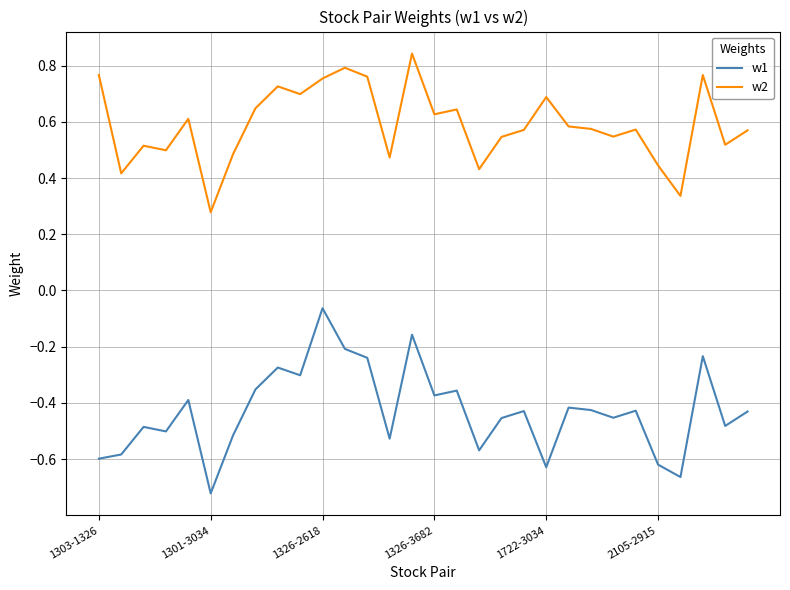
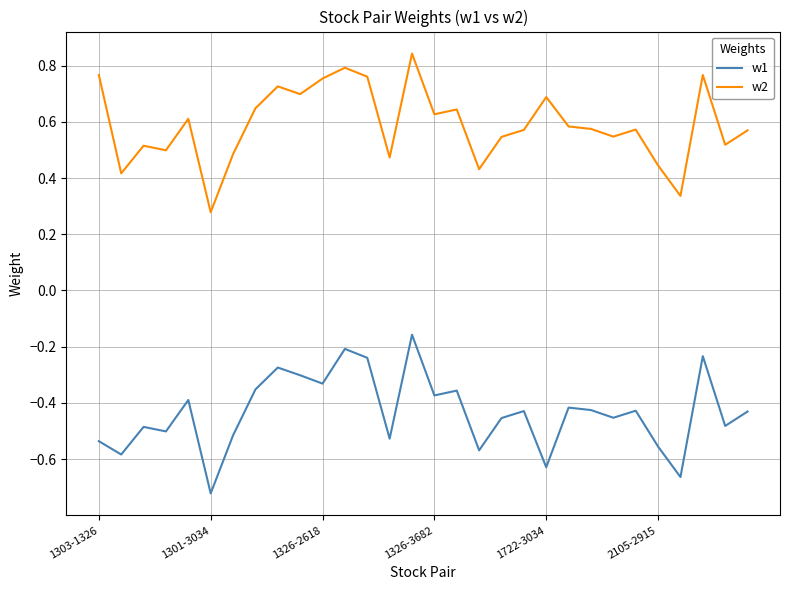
w1, 1303-1326: -0.60 -> -0.54
w1, 1326-2618: -0.06 -> -0.33
w1, 2105-2915: -0.62 -> -0.56
